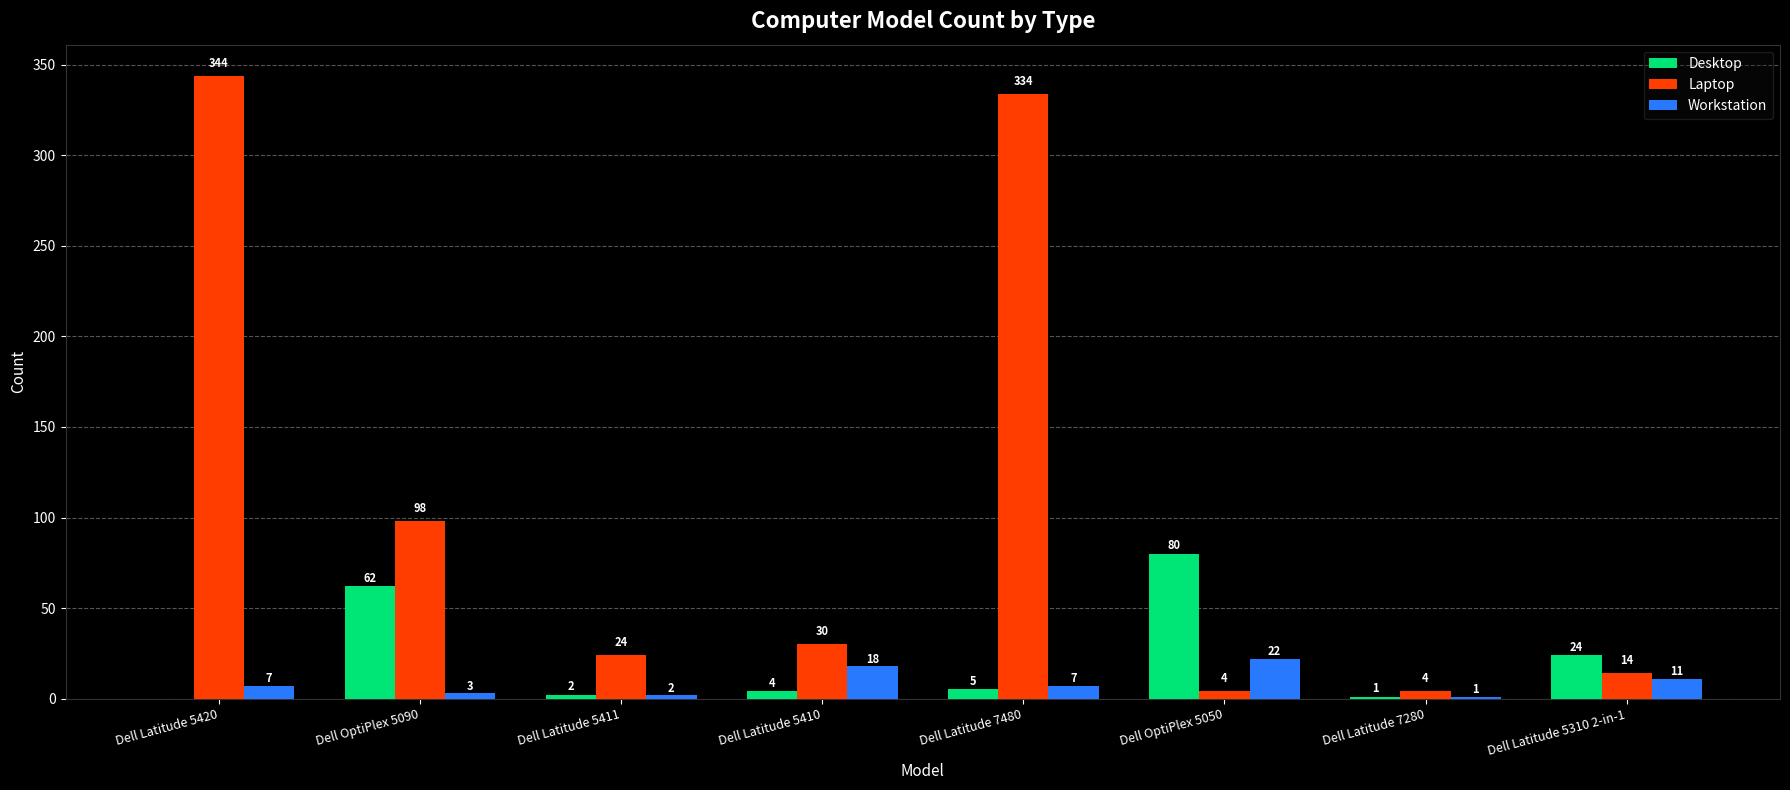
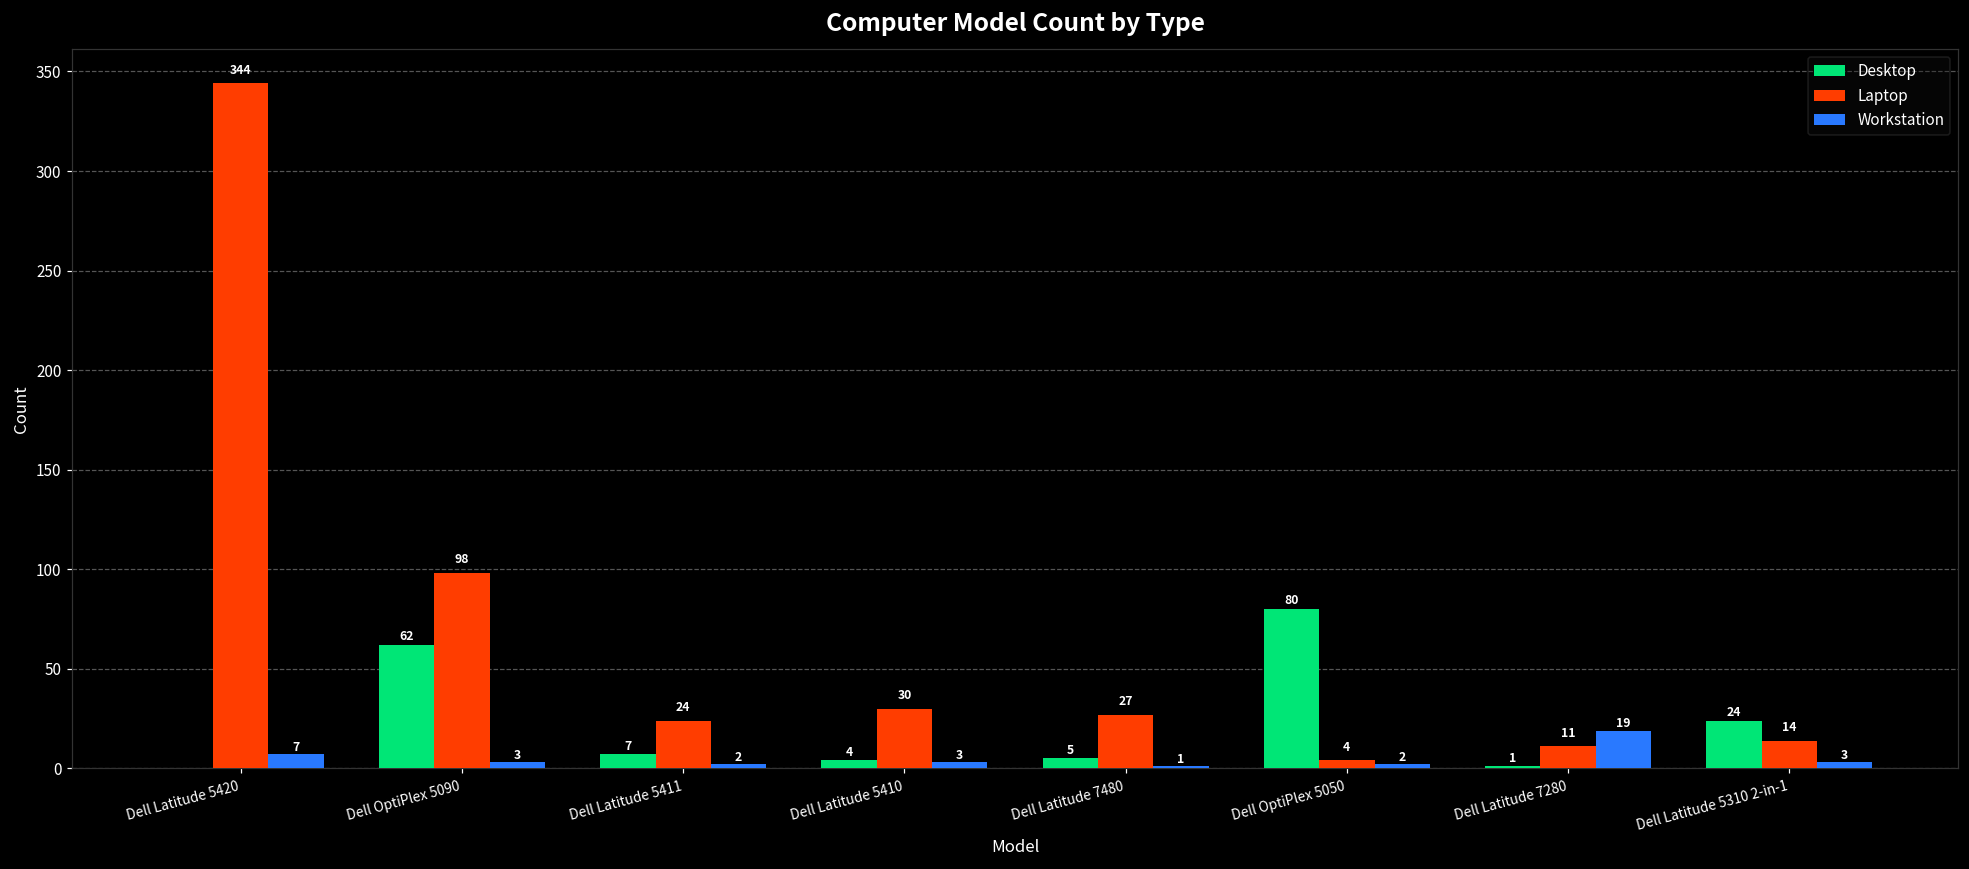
Desktop, Dell Latitude 5411: 2 -> 7
Workstation, Dell Latitude 5410: 18 -> 3
Laptop, Dell Latitude 7480: 334 -> 27
Workstation, Dell Latitude 7480: 7 -> 1
Workstation, Dell OptiPlex 5050: 22 -> 2
Laptop, Dell Latitude 7280: 4 -> 11
Workstation, Dell Latitude 7280: 1 -> 19
Workstation, Dell Latitude 5310 2-in-1: 11 -> 3
